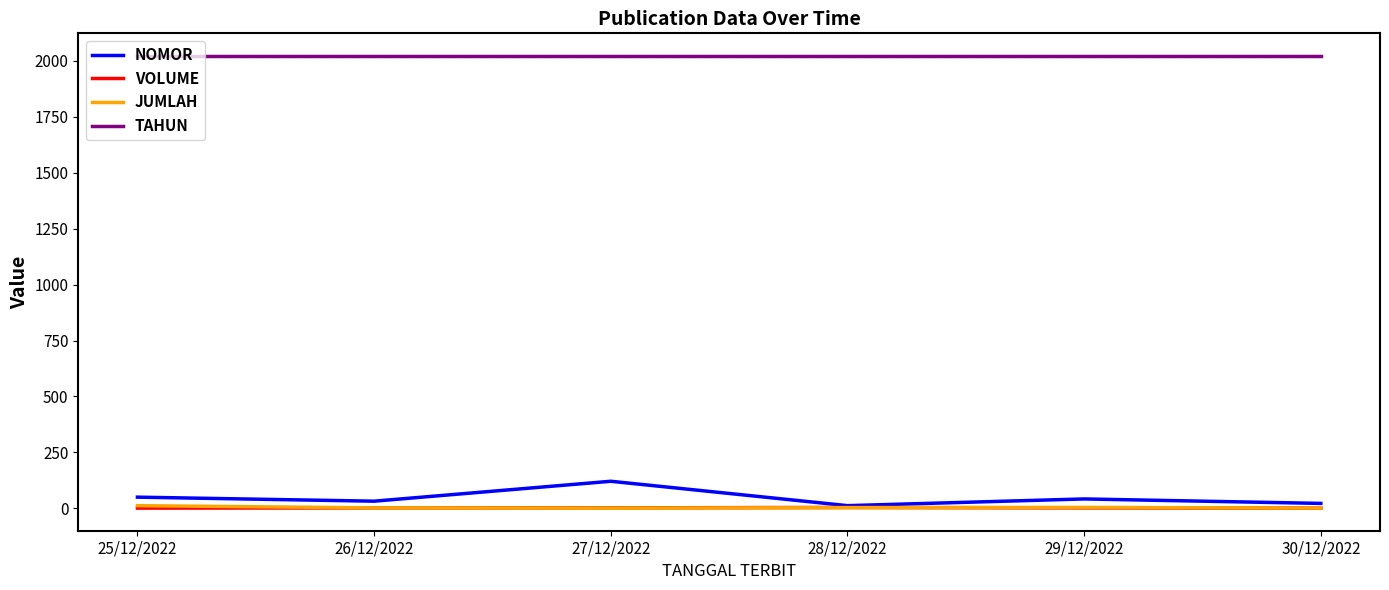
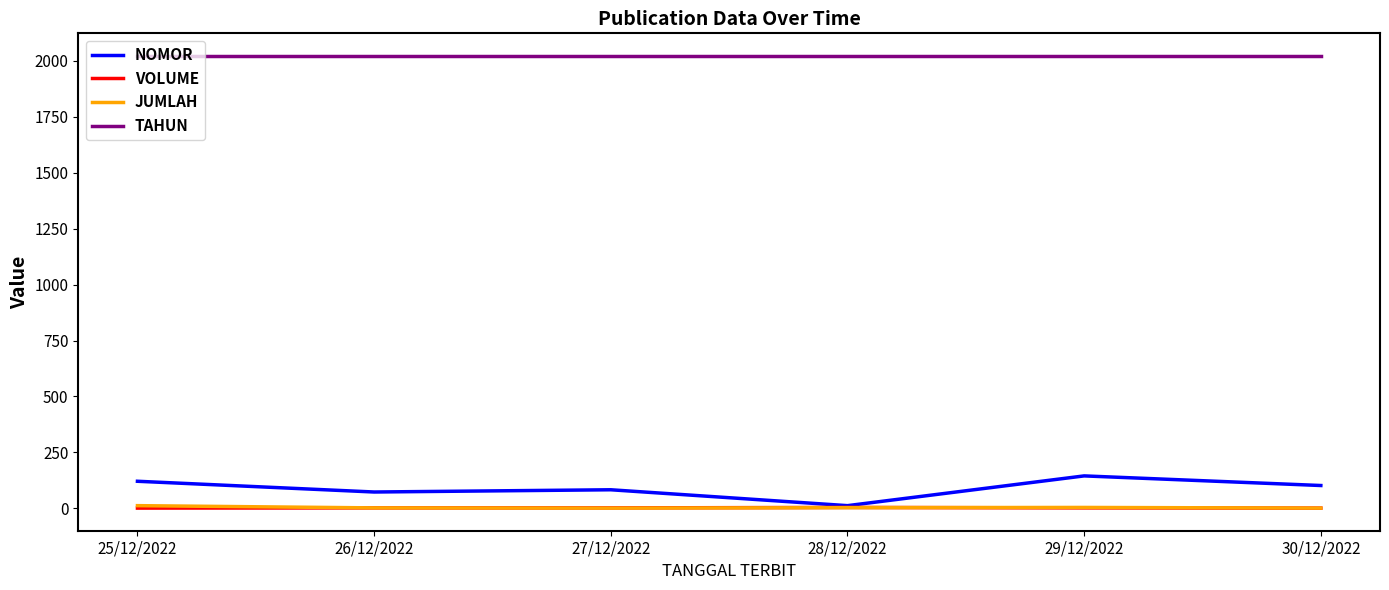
NOMOR, 25/12/2022: 50 -> 120
NOMOR, 26/12/2022: 30 -> 70
NOMOR, 27/12/2022: 120 -> 80
NOMOR, 29/12/2022: 40 -> 150
NOMOR, 30/12/2022: 20 -> 100
